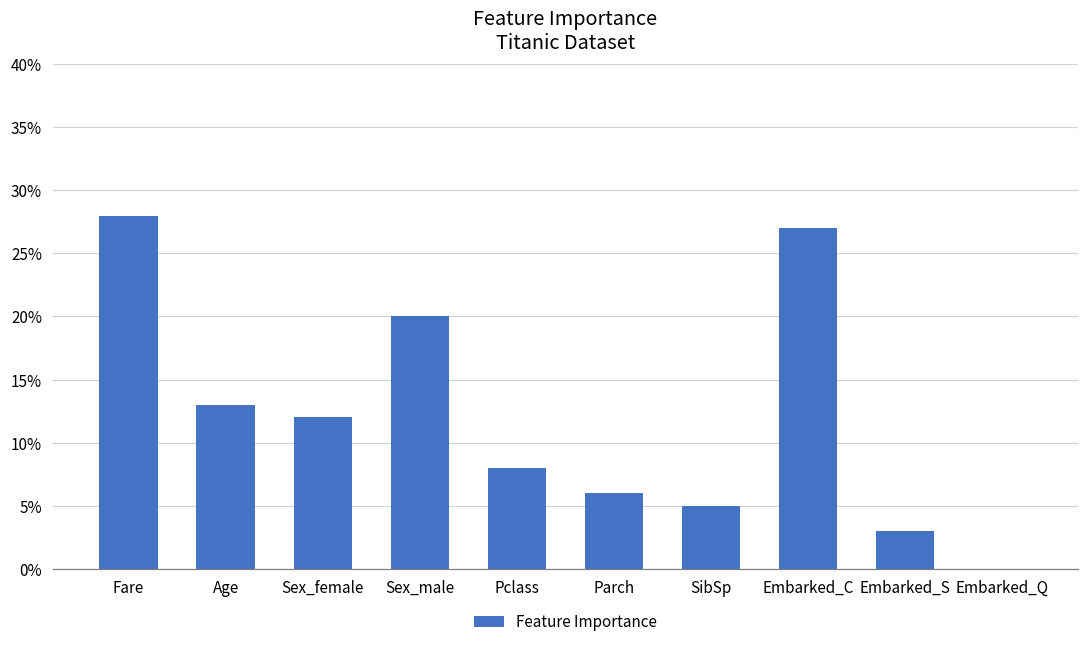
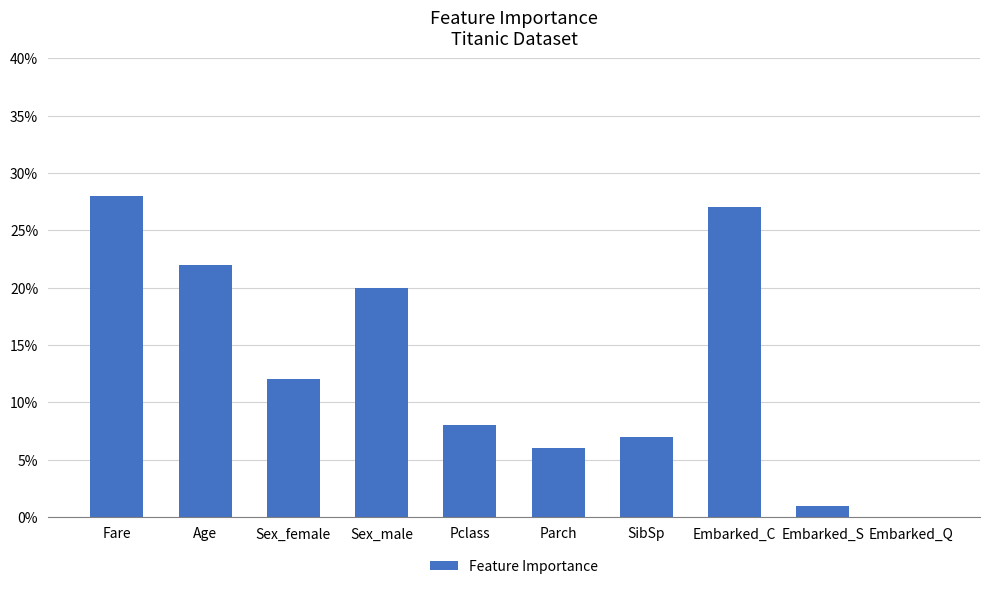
Age: 13.0% -> 22.0%
SibSp: 5.0% -> 7.0%
Embarked_S: 3.0% -> 1.0%
